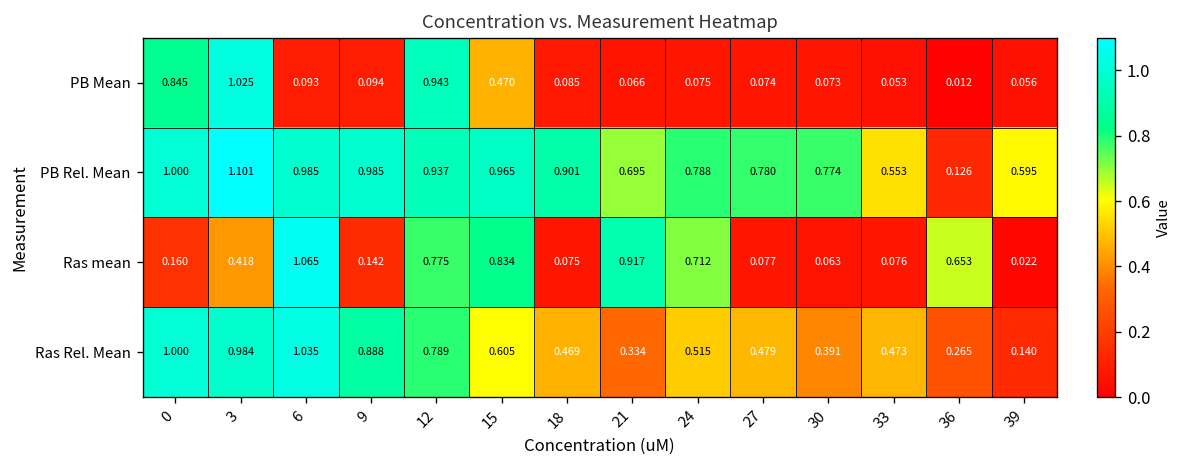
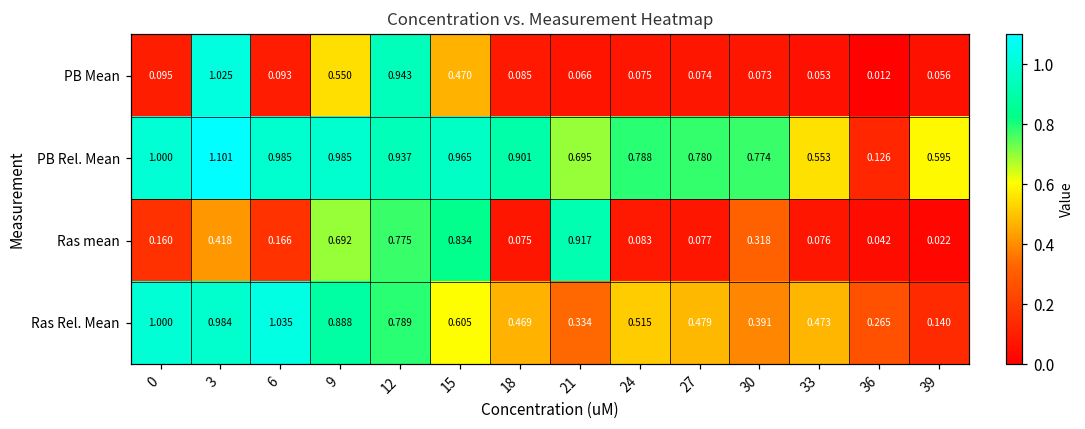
PB Mean, 0: 0.845 -> 0.095
PB Mean, 9: 0.094 -> 0.550
Ras mean, 6: 1.065 -> 0.166
Ras mean, 9: 0.142 -> 0.692
Ras mean, 24: 0.712 -> 0.083
Ras mean, 30: 0.063 -> 0.318
Ras mean, 36: 0.653 -> 0.042
